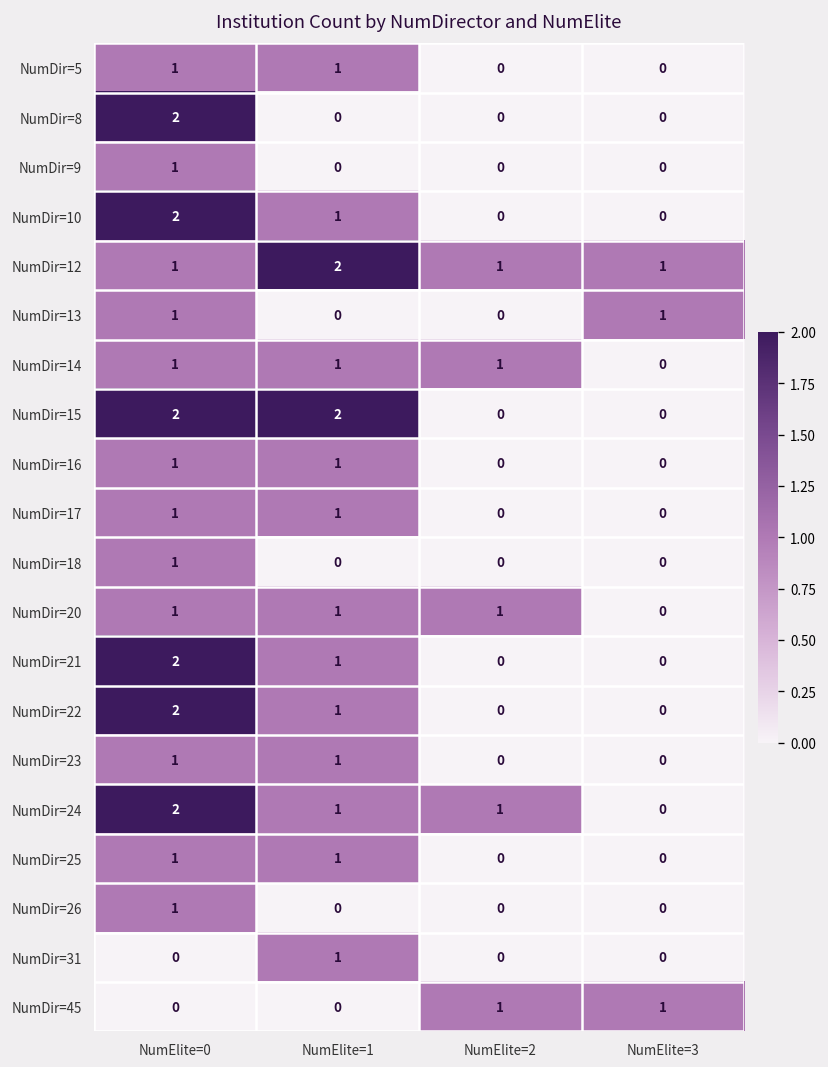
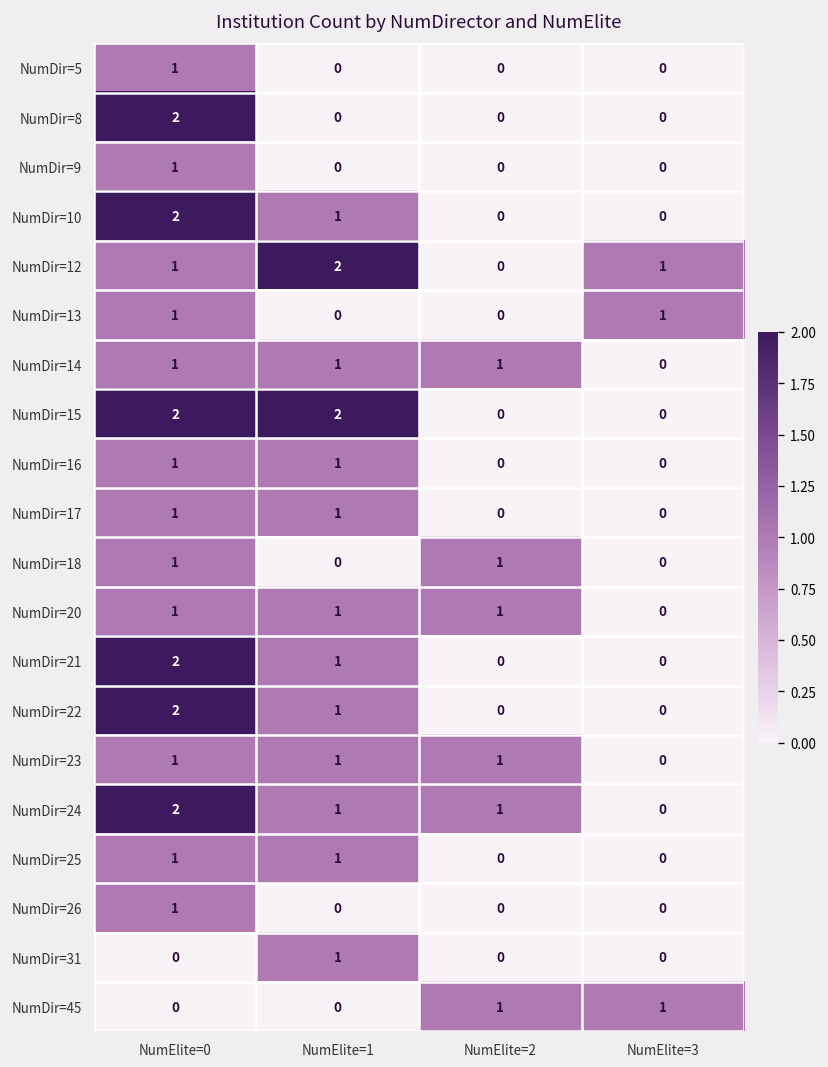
NumDir=5, NumElite=1: 1 -> 0
NumDir=12, NumElite=2: 1 -> 0
NumDir=18, NumElite=2: 0 -> 1
NumDir=23, NumElite=2: 0 -> 1
